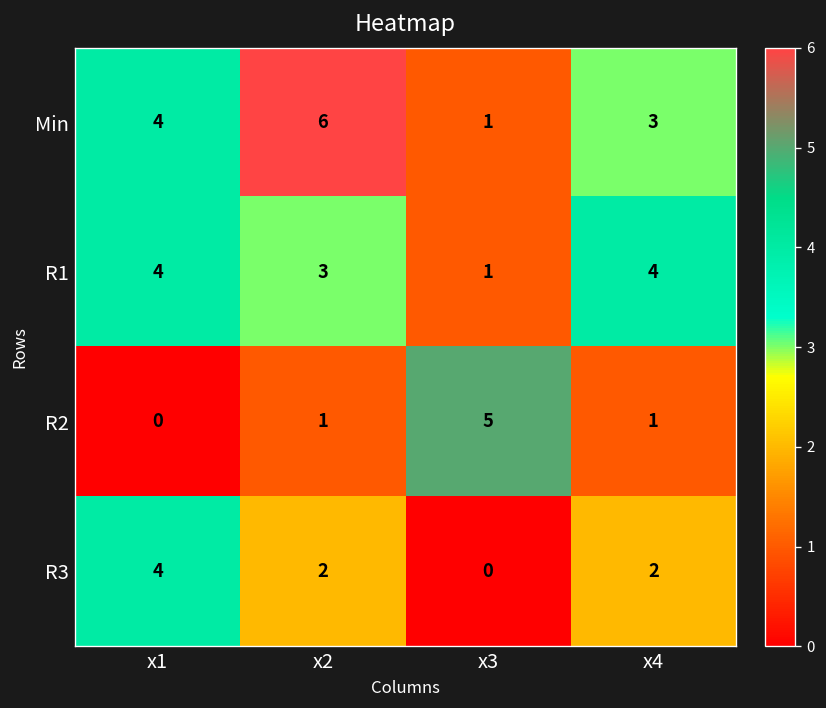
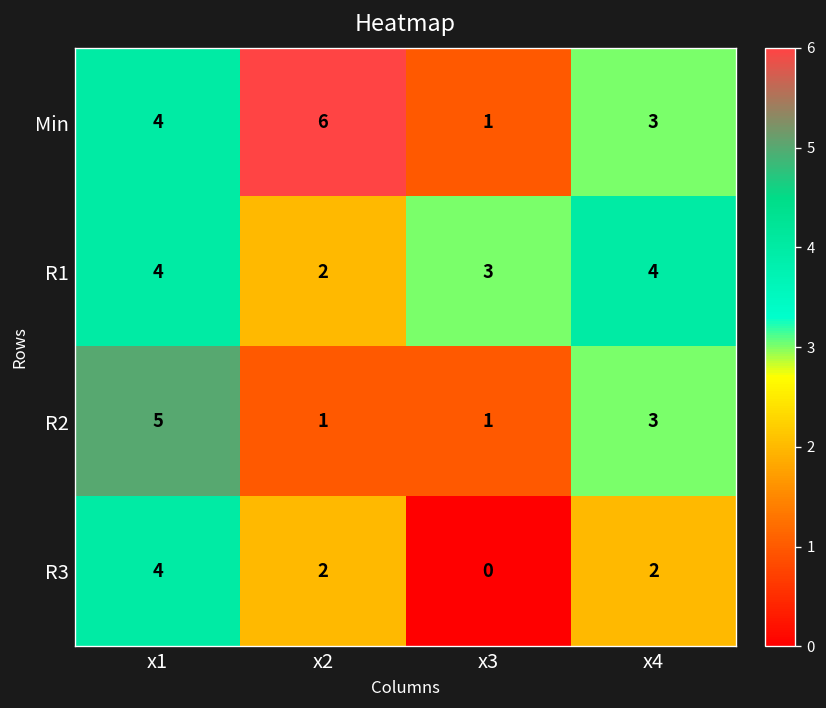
R1, x2: 3 -> 2
R1, x3: 1 -> 3
R2, x1: 0 -> 5
R2, x3: 5 -> 1
R2, x4: 1 -> 3
